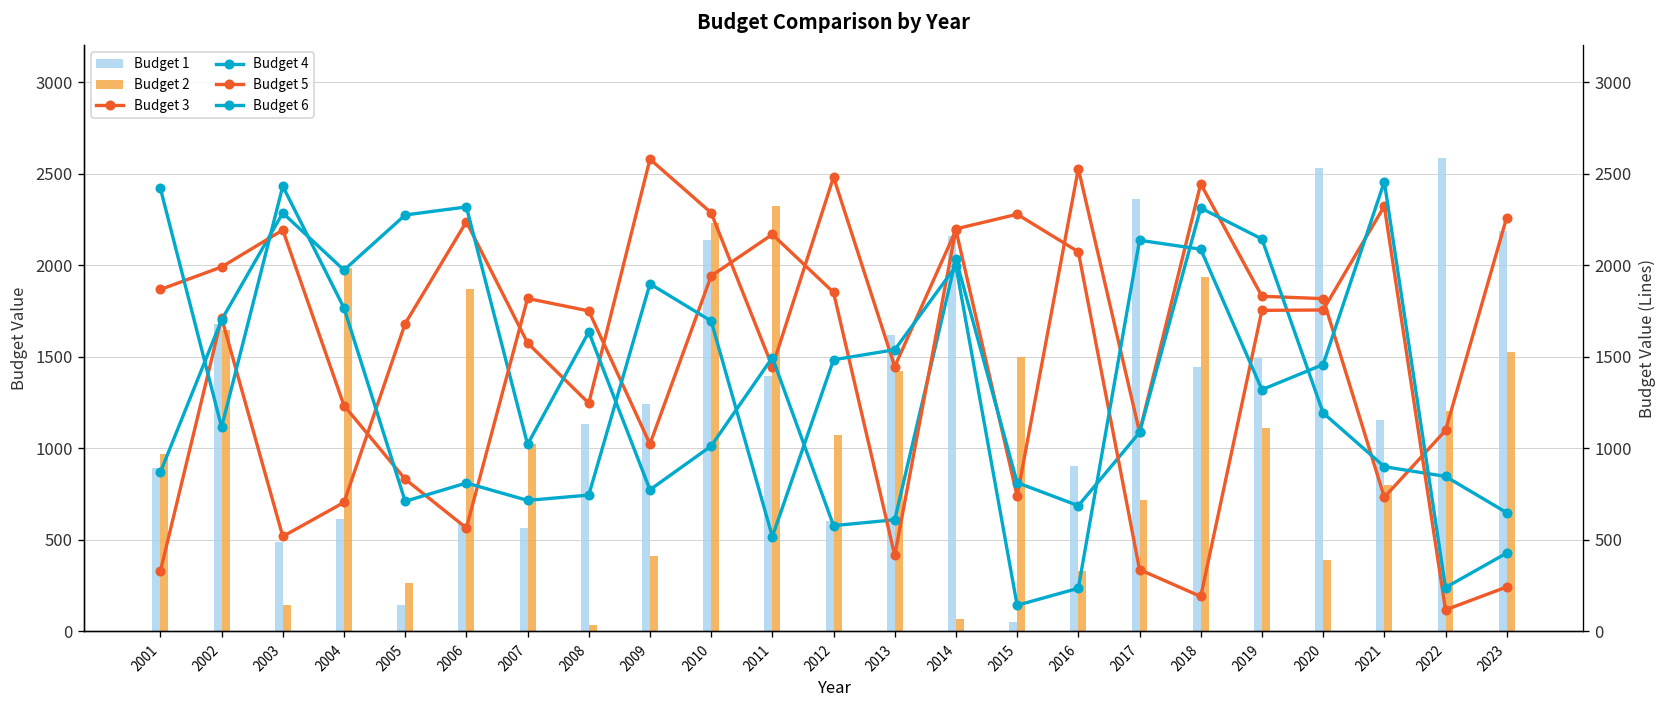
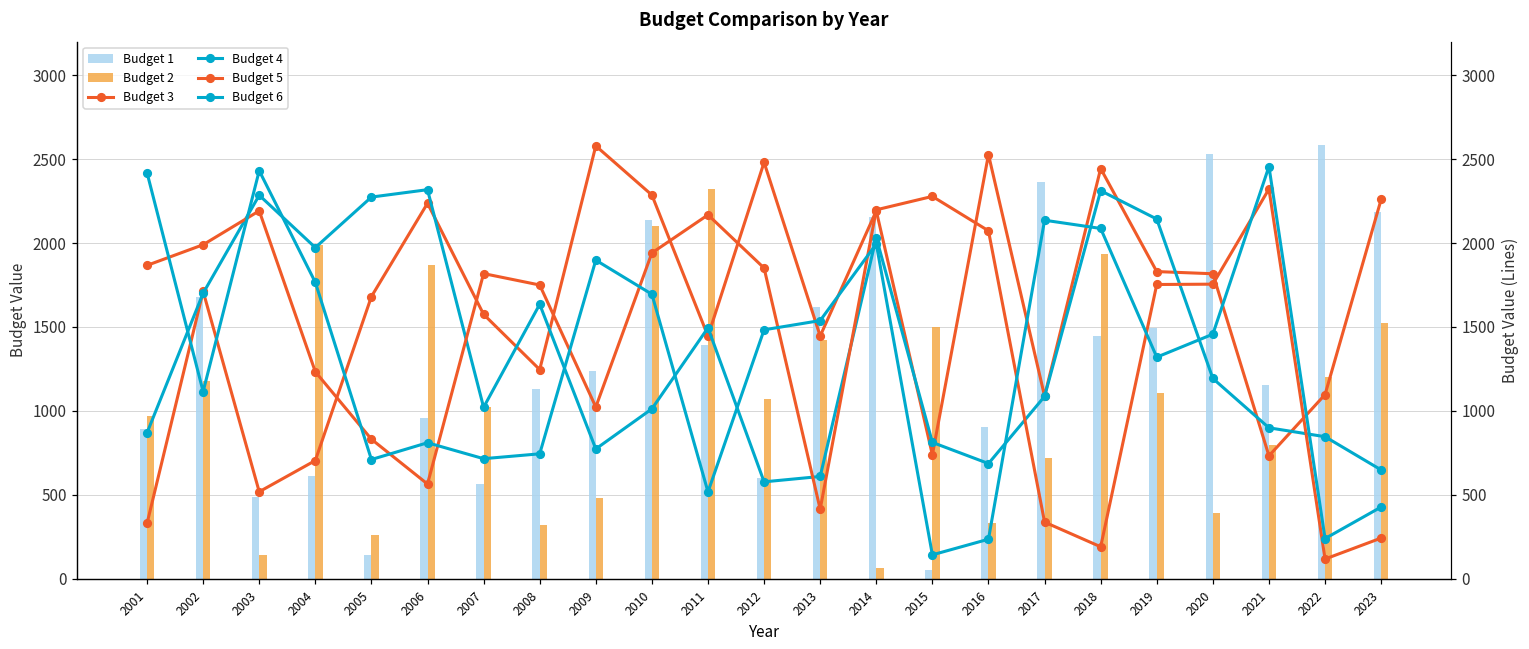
Budget 2, 2002: 1650 -> 1180
Budget 1, 2006: 590 -> 960
Budget 2, 2008: 30 -> 320
Budget 2, 2009: 410 -> 480
Budget 2, 2010: 2230 -> 2100
